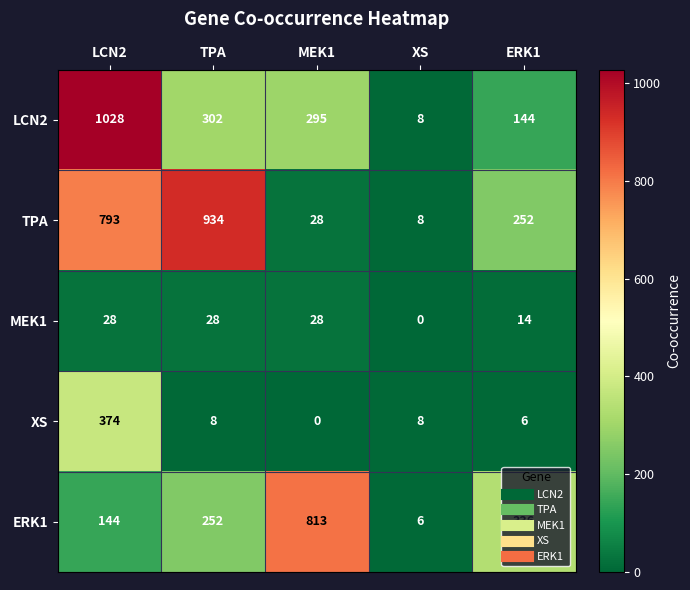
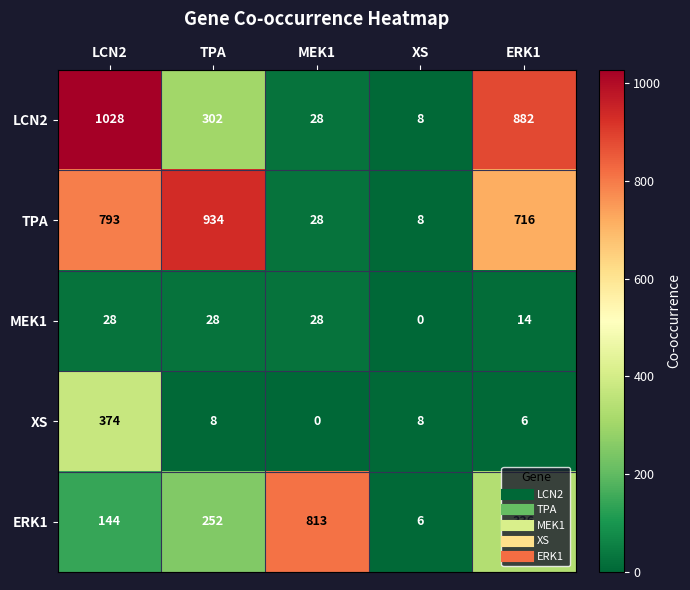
LCN2, MEK1: 295 -> 28
LCN2, ERK1: 144 -> 882
TPA, ERK1: 252 -> 716
